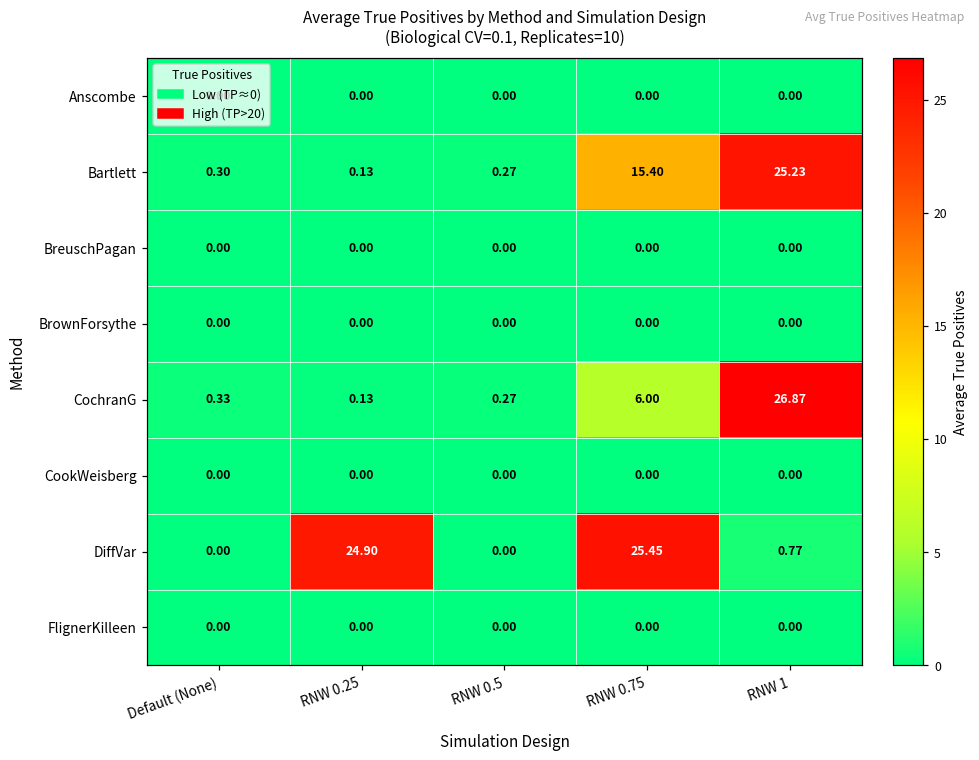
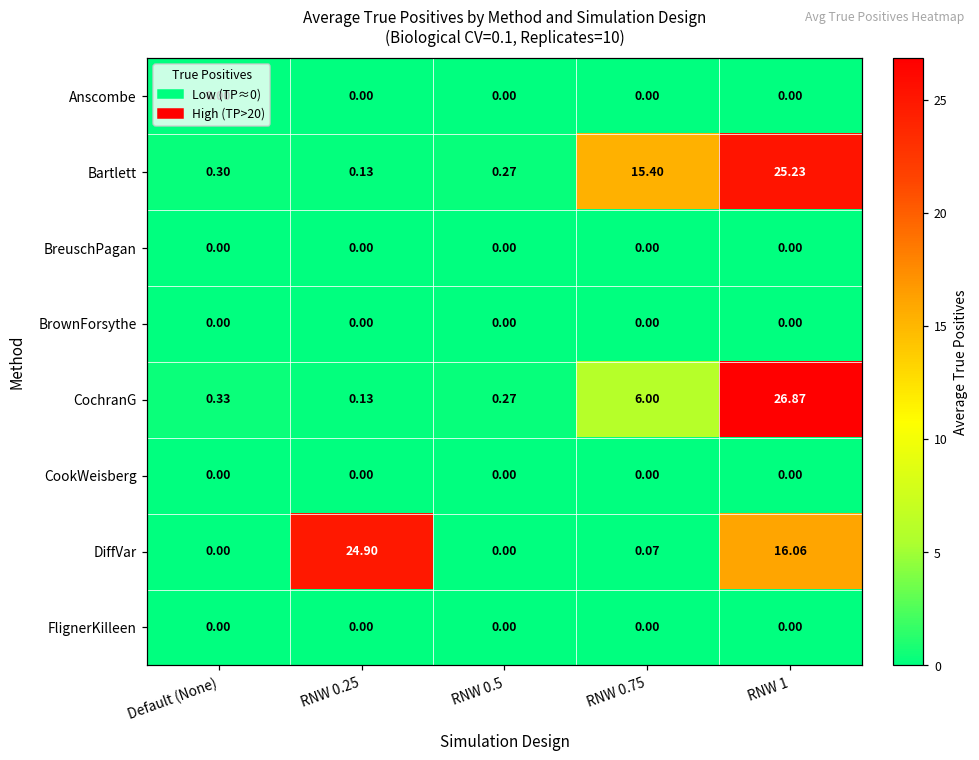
DiffVar, RNW 0.75: 25.45 -> 0.07
DiffVar, RNW 1: 0.77 -> 16.06
